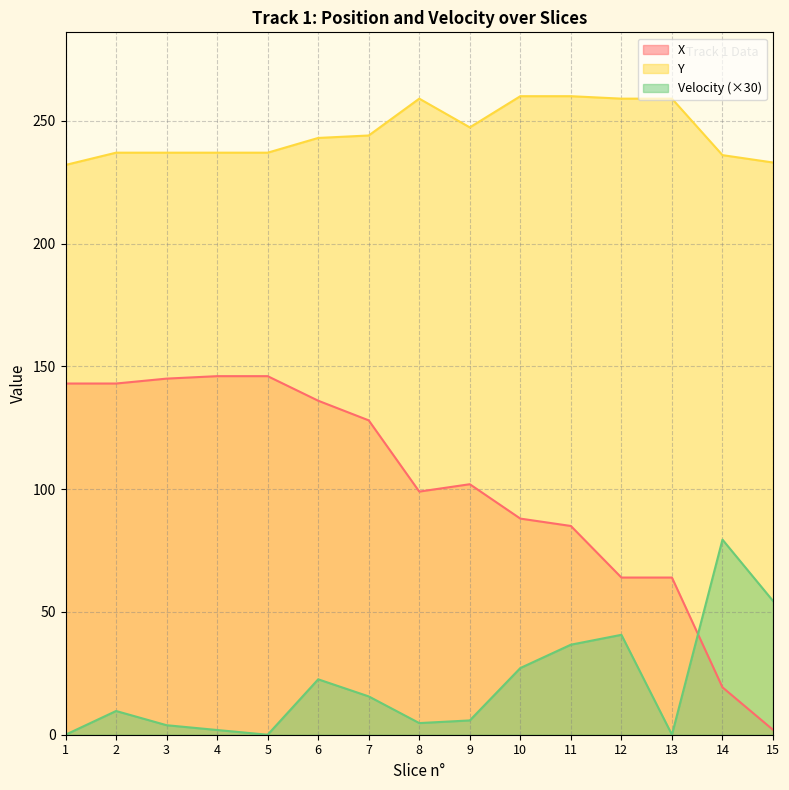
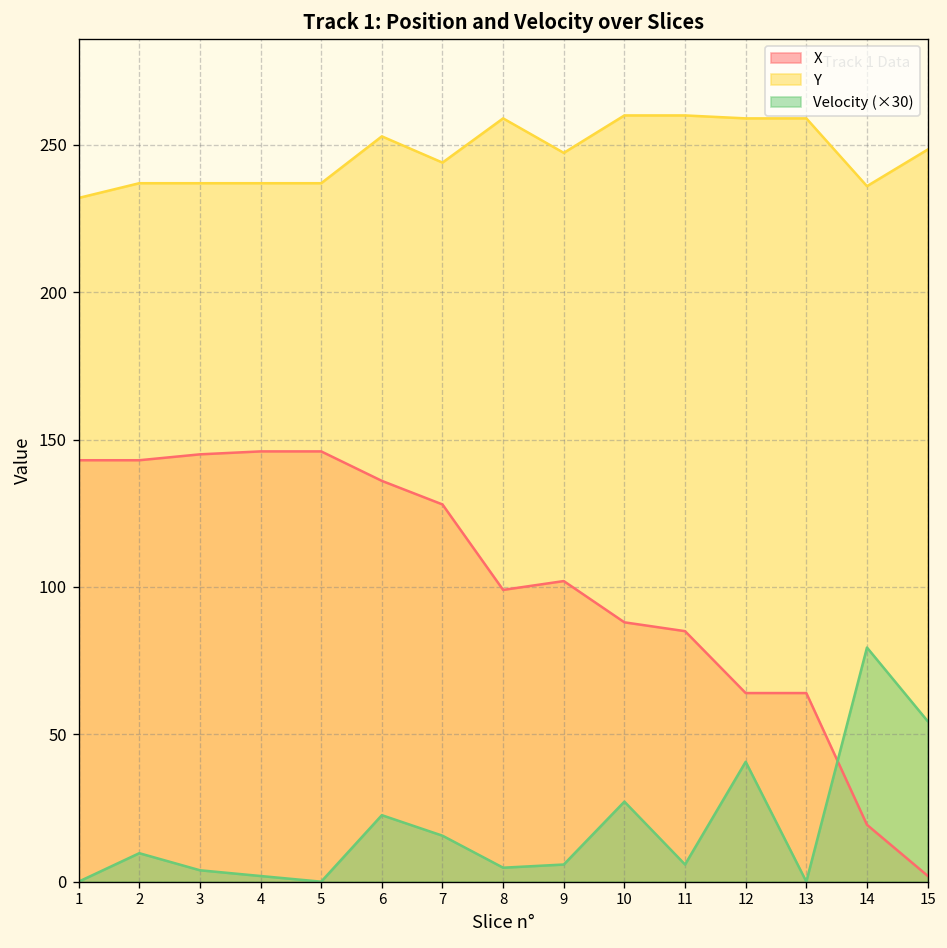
Y, 6: 243 -> 253
Velocity (×30), 11: 37 -> 6
Y, 15: 233 -> 248
